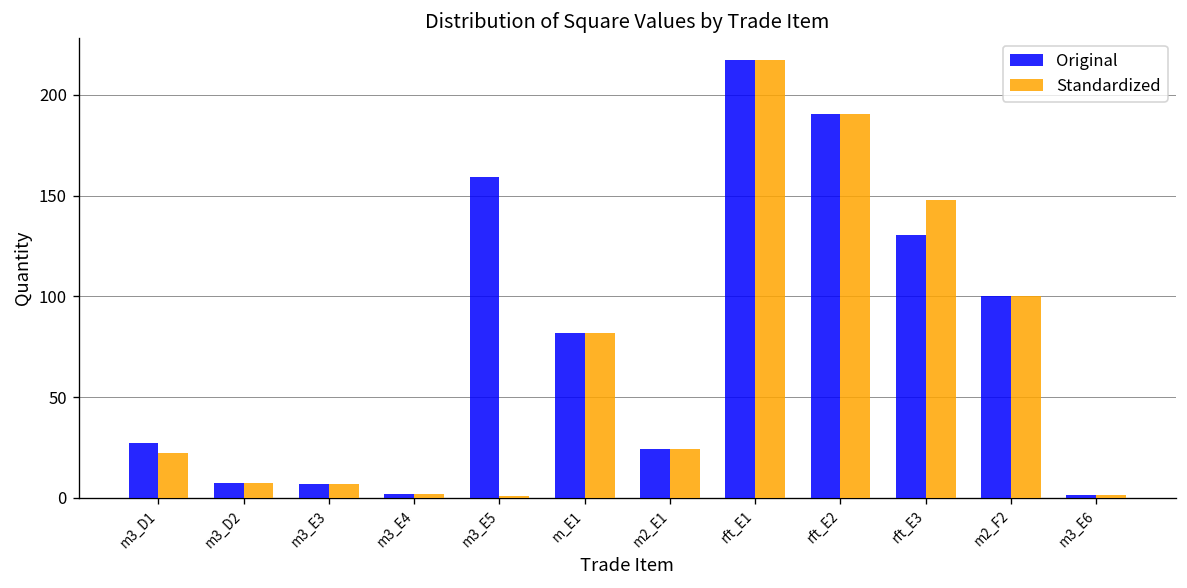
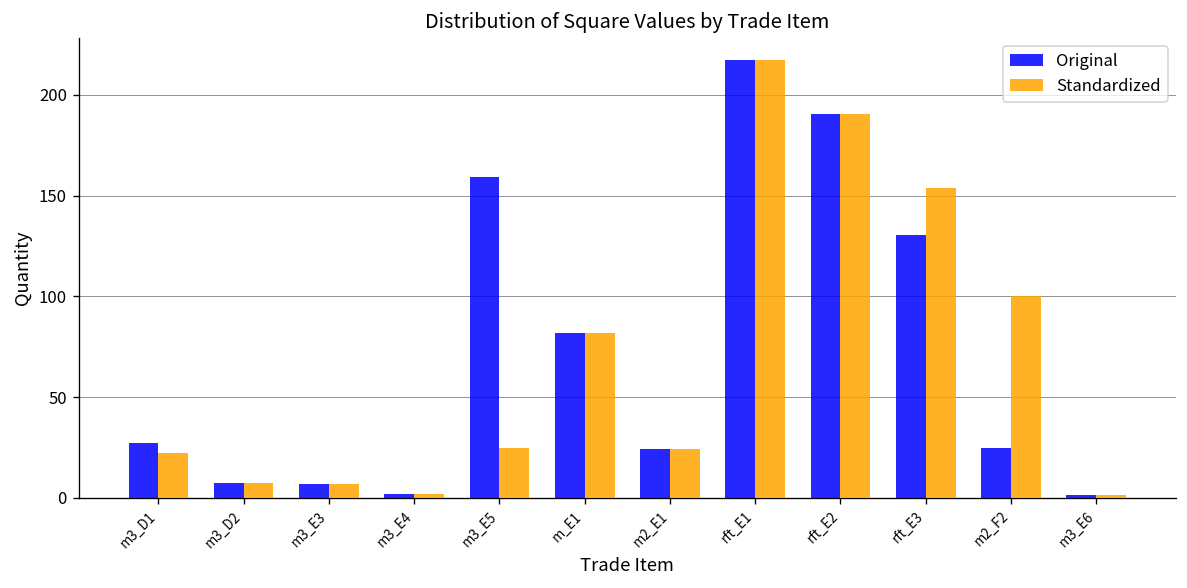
Standardized, m3_E5: 1 -> 25
Standardized, rft_E3: 148 -> 154
Original, m2_F2: 100 -> 25
